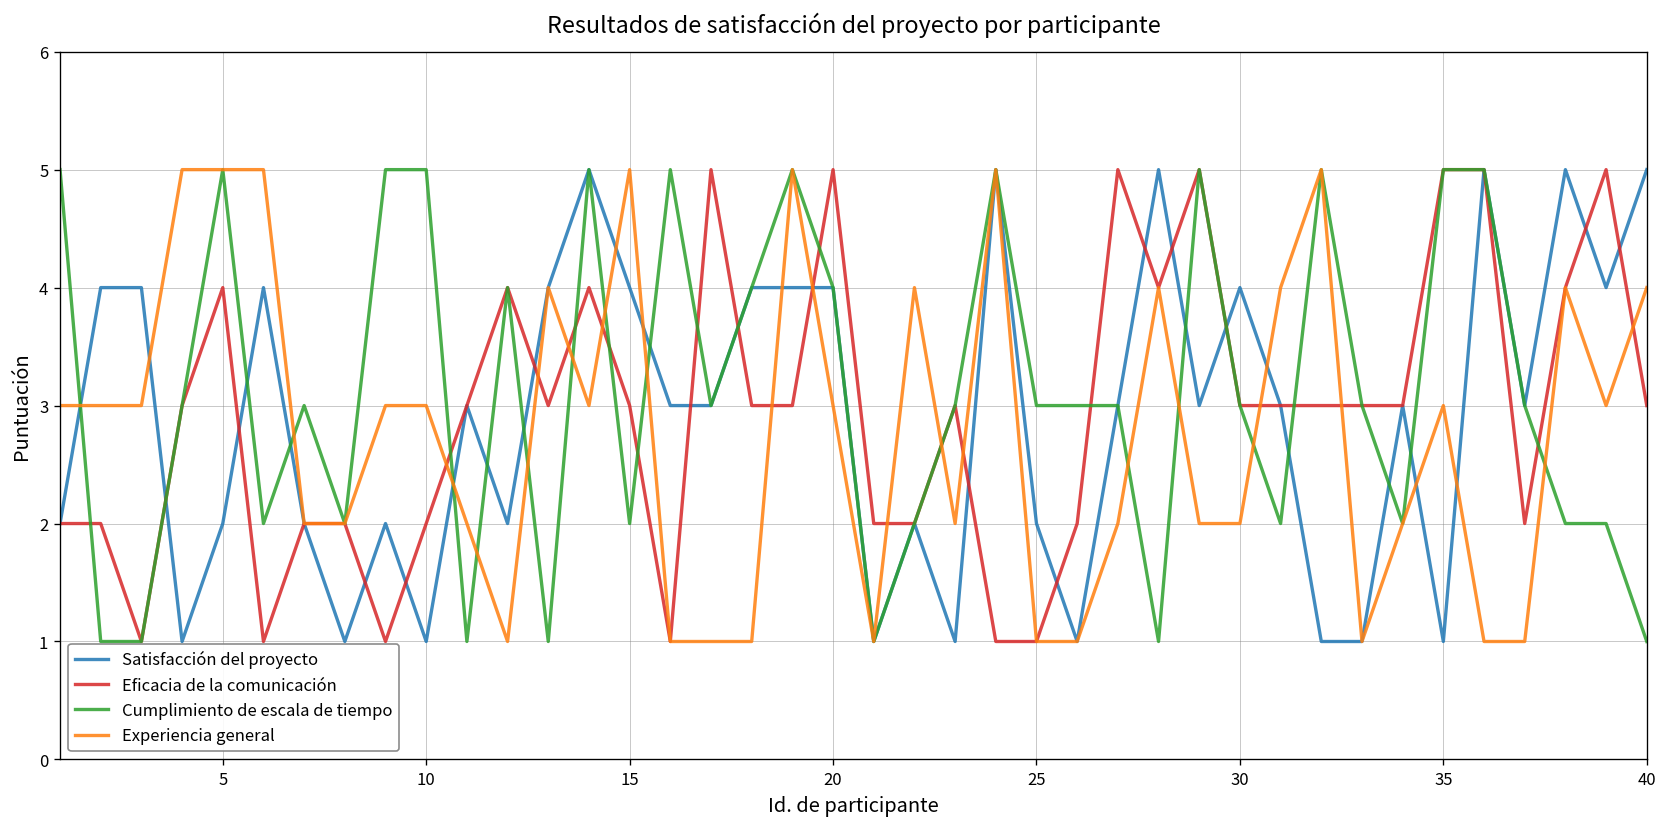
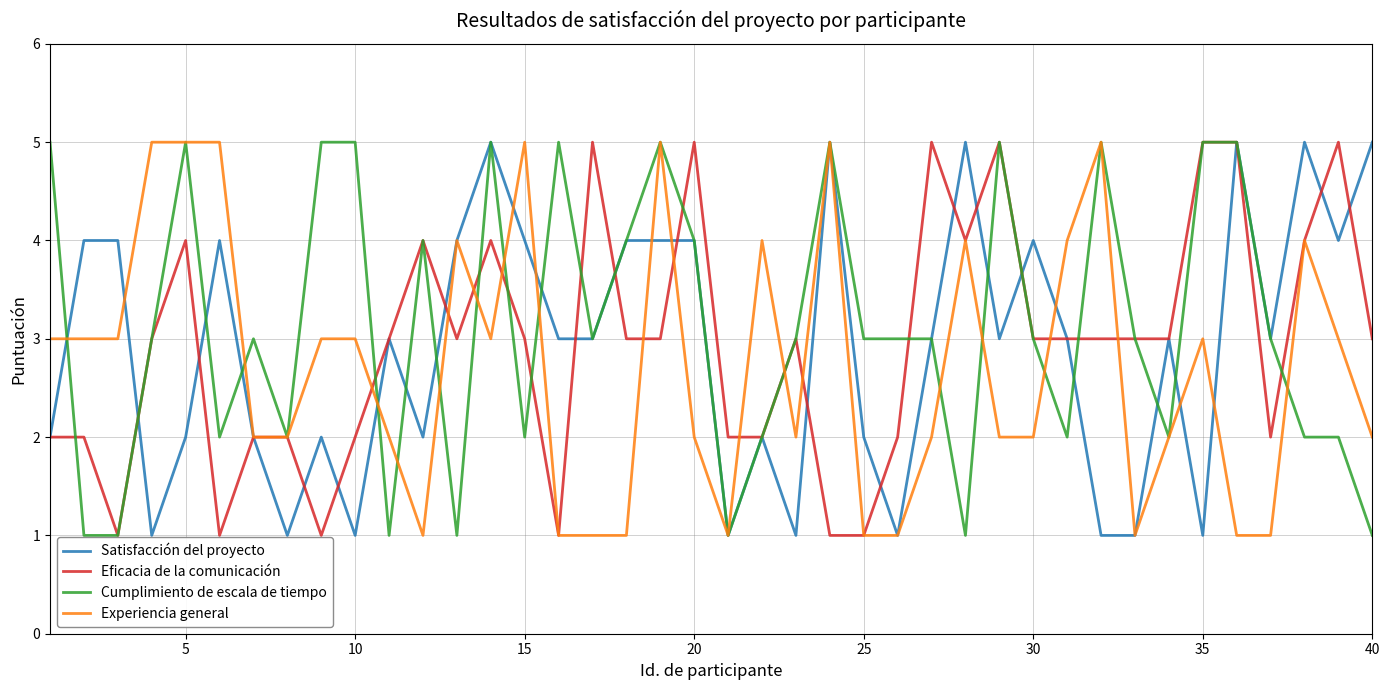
Experiencia general, 20: 3 -> 2
Experiencia general, 40: 4 -> 2
